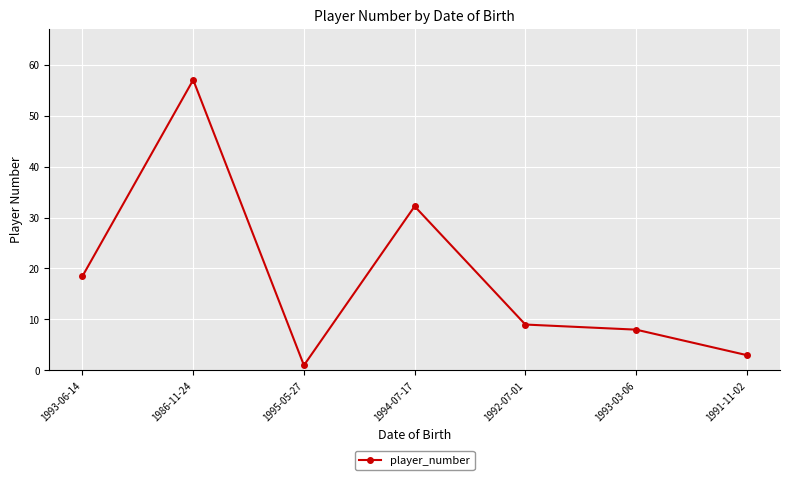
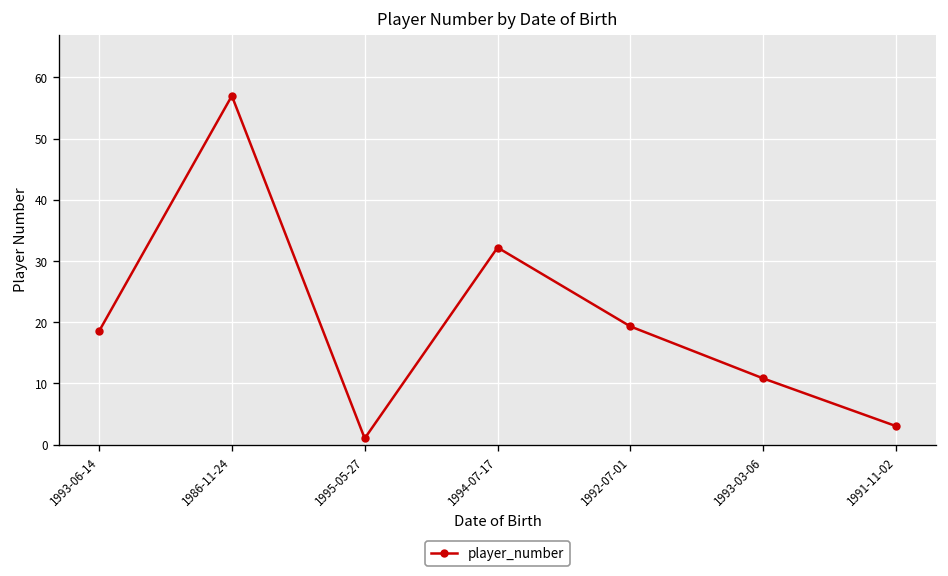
1992-07-01: 9 -> 19
1993-03-06: 8 -> 11
